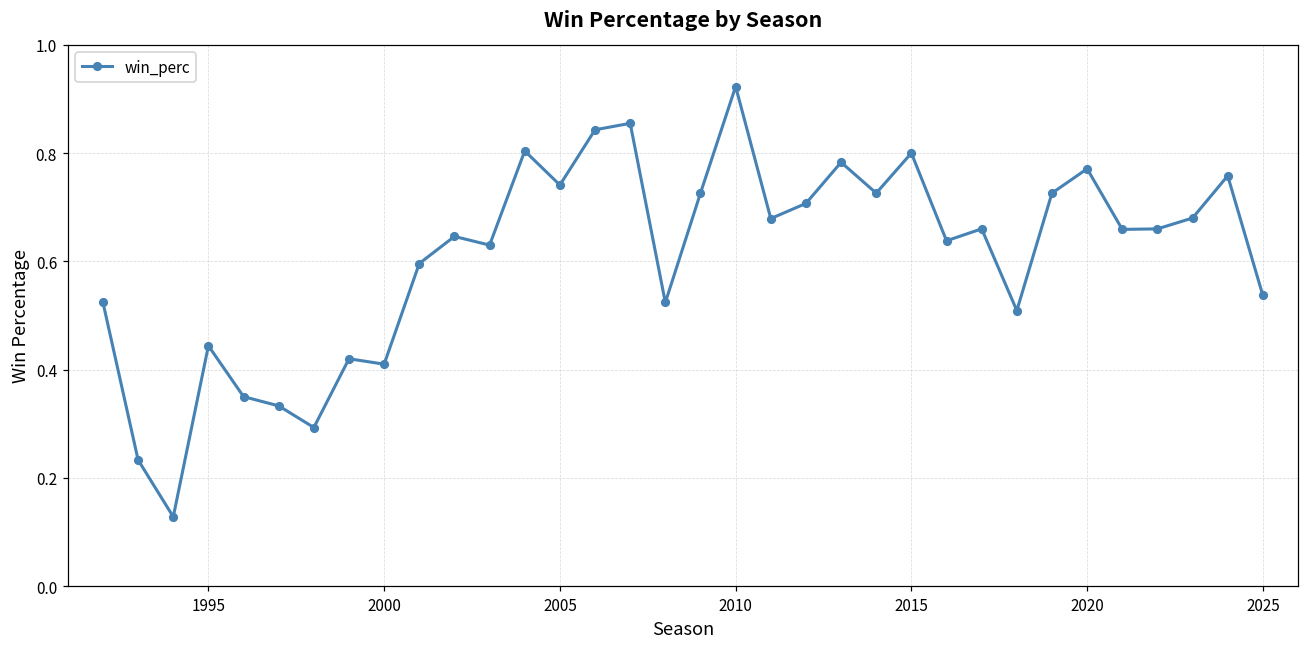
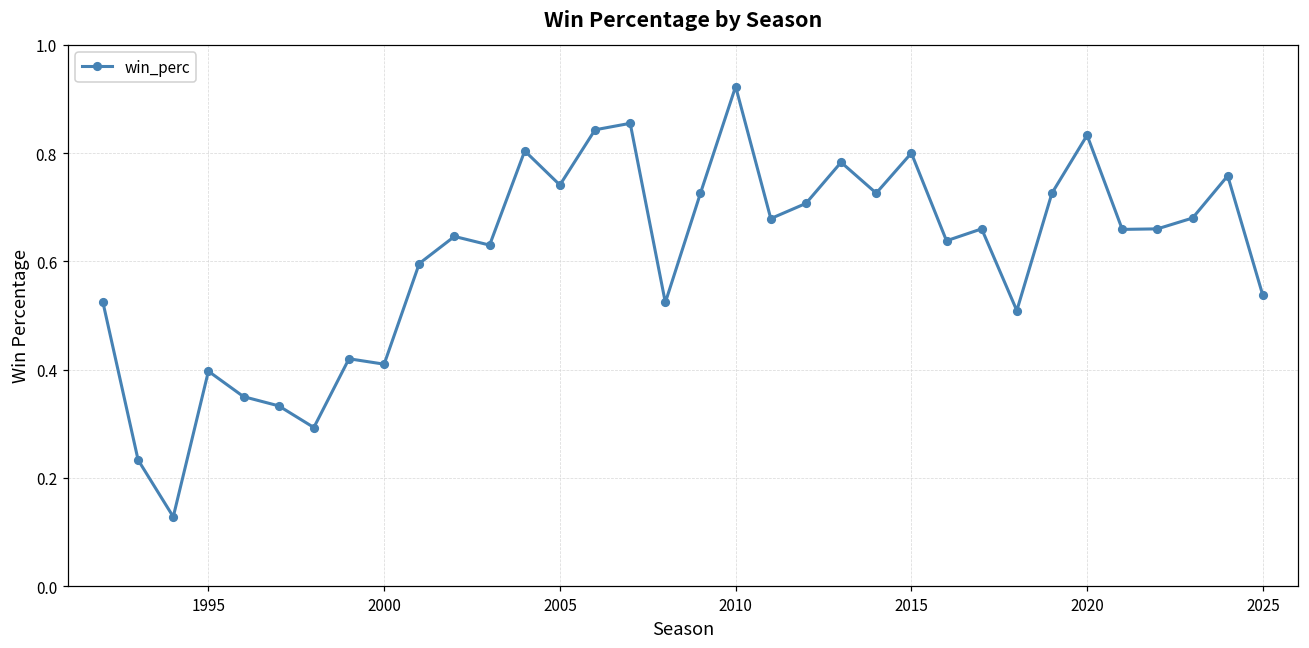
1995: 0.44 -> 0.40
2020: 0.77 -> 0.83
